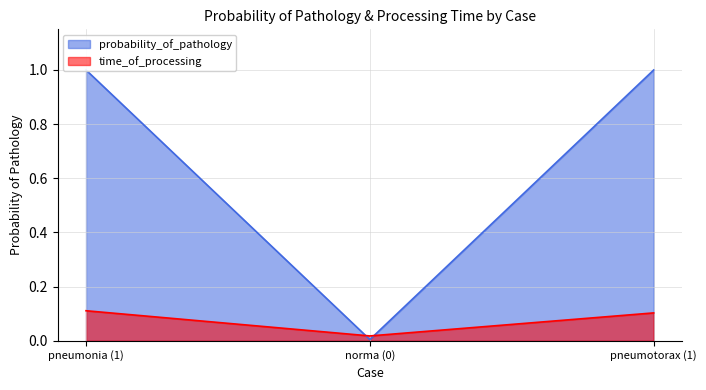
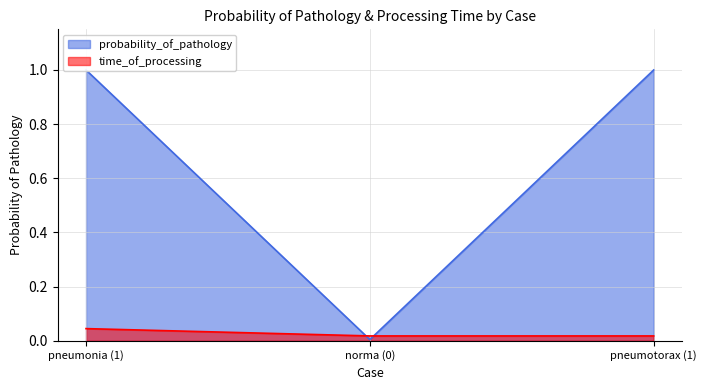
time_of_processing, pneumonia (1): 0.11 -> 0.05
time_of_processing, pneumotorax (1): 0.10 -> 0.02
